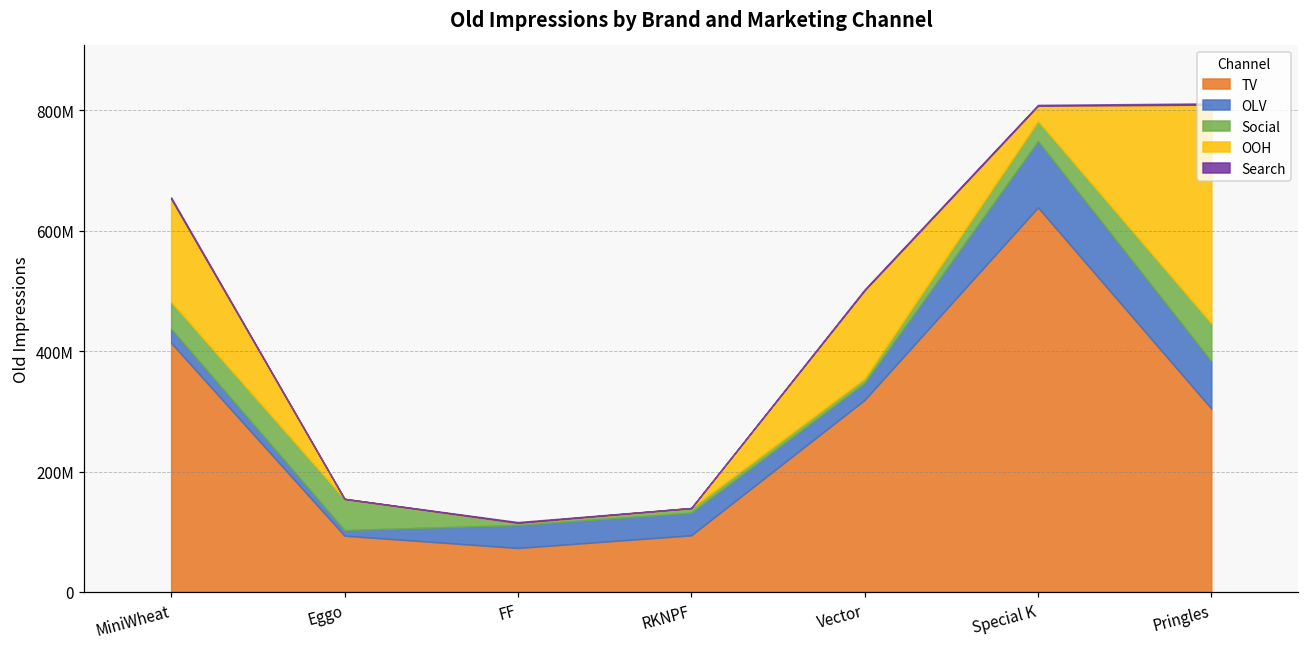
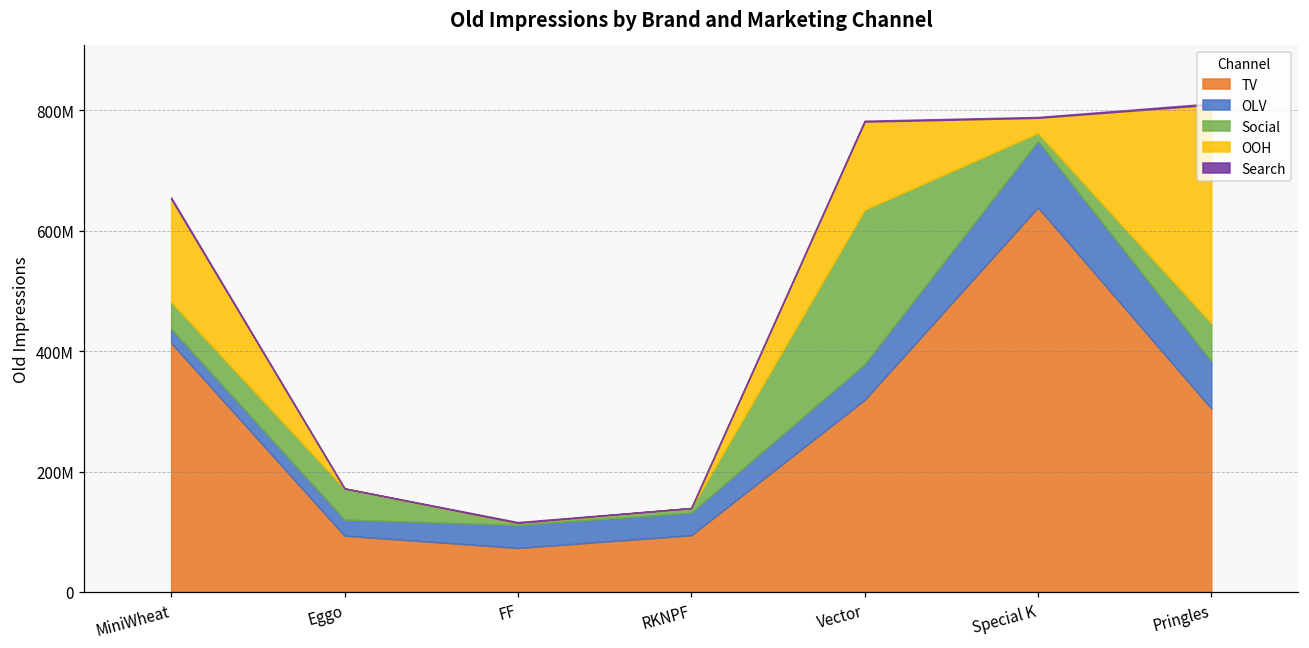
OLV, Eggo: 10000000 -> 30000000
OLV, Vector: 30000000 -> 60000000
Social, Vector: 10000000 -> 260000000
Social, Special K: 30000000 -> 10000000
